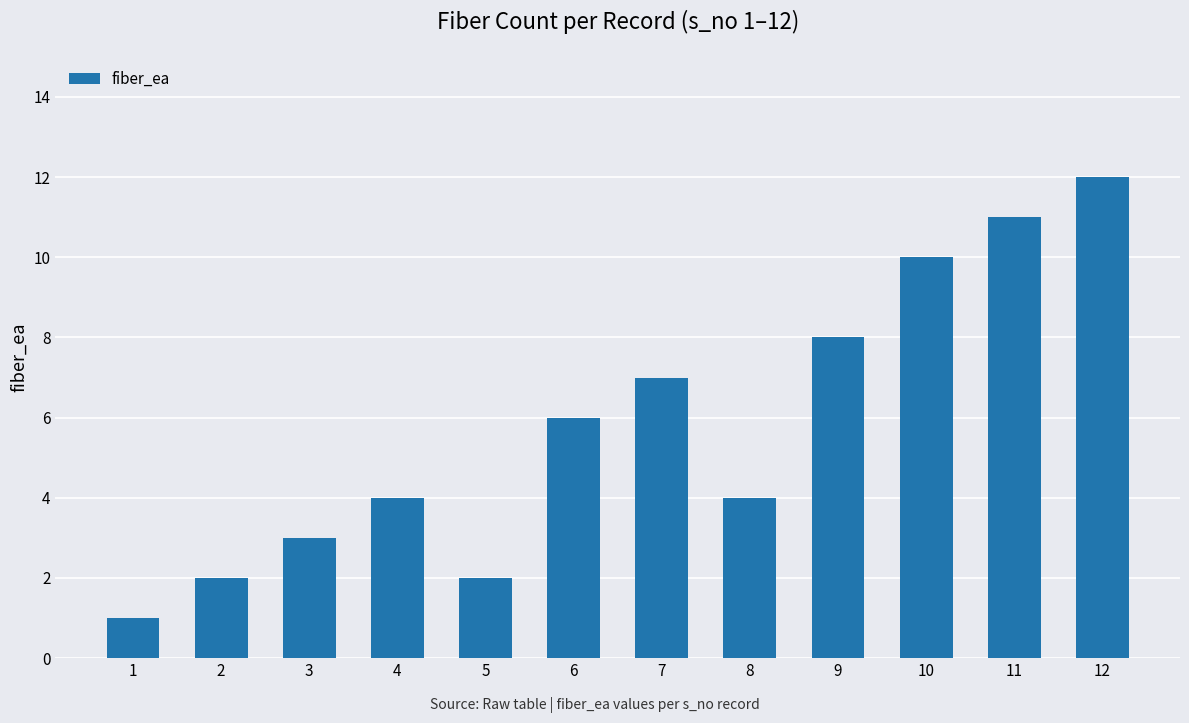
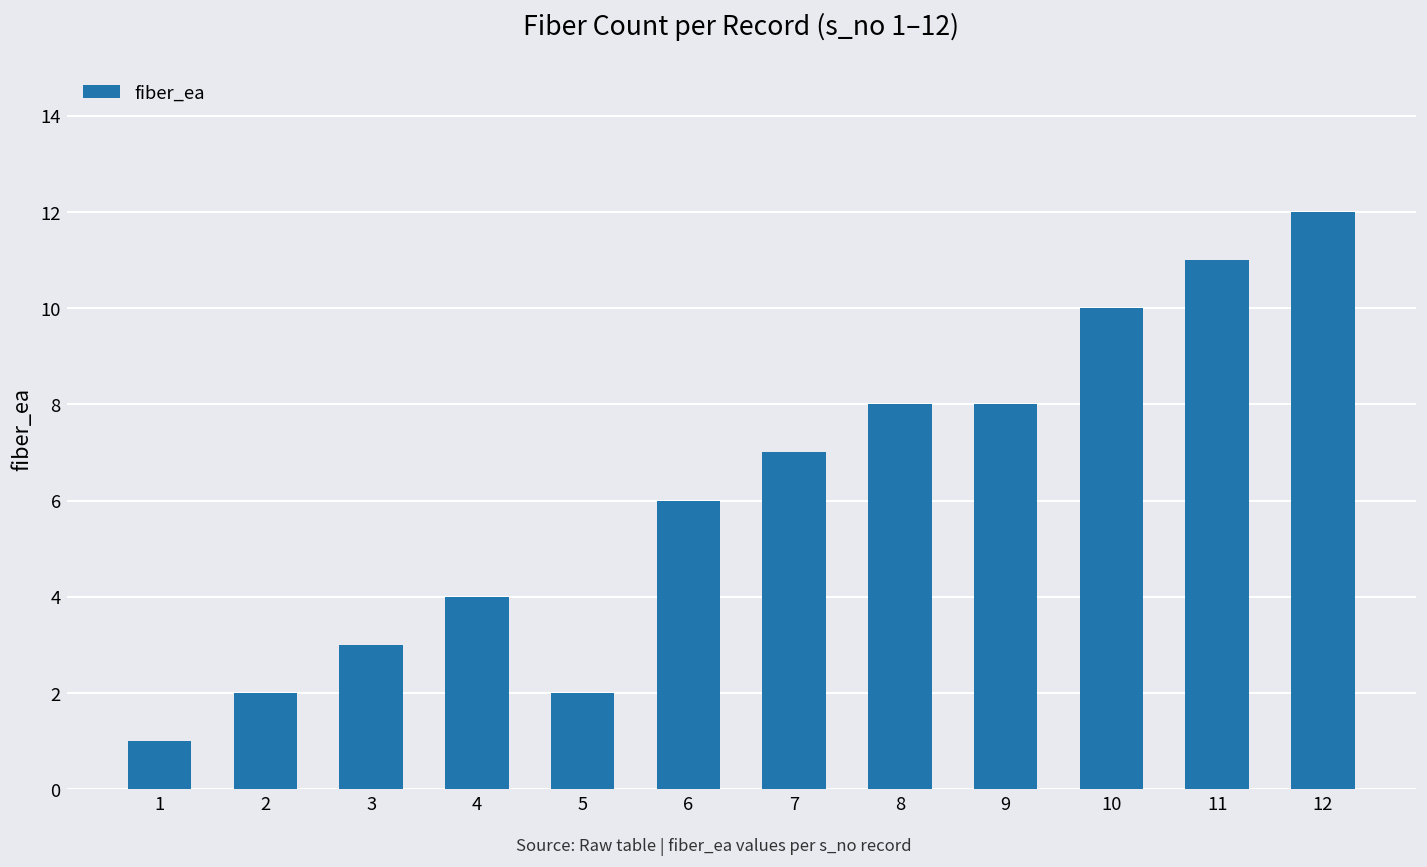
8: 4 -> 8
